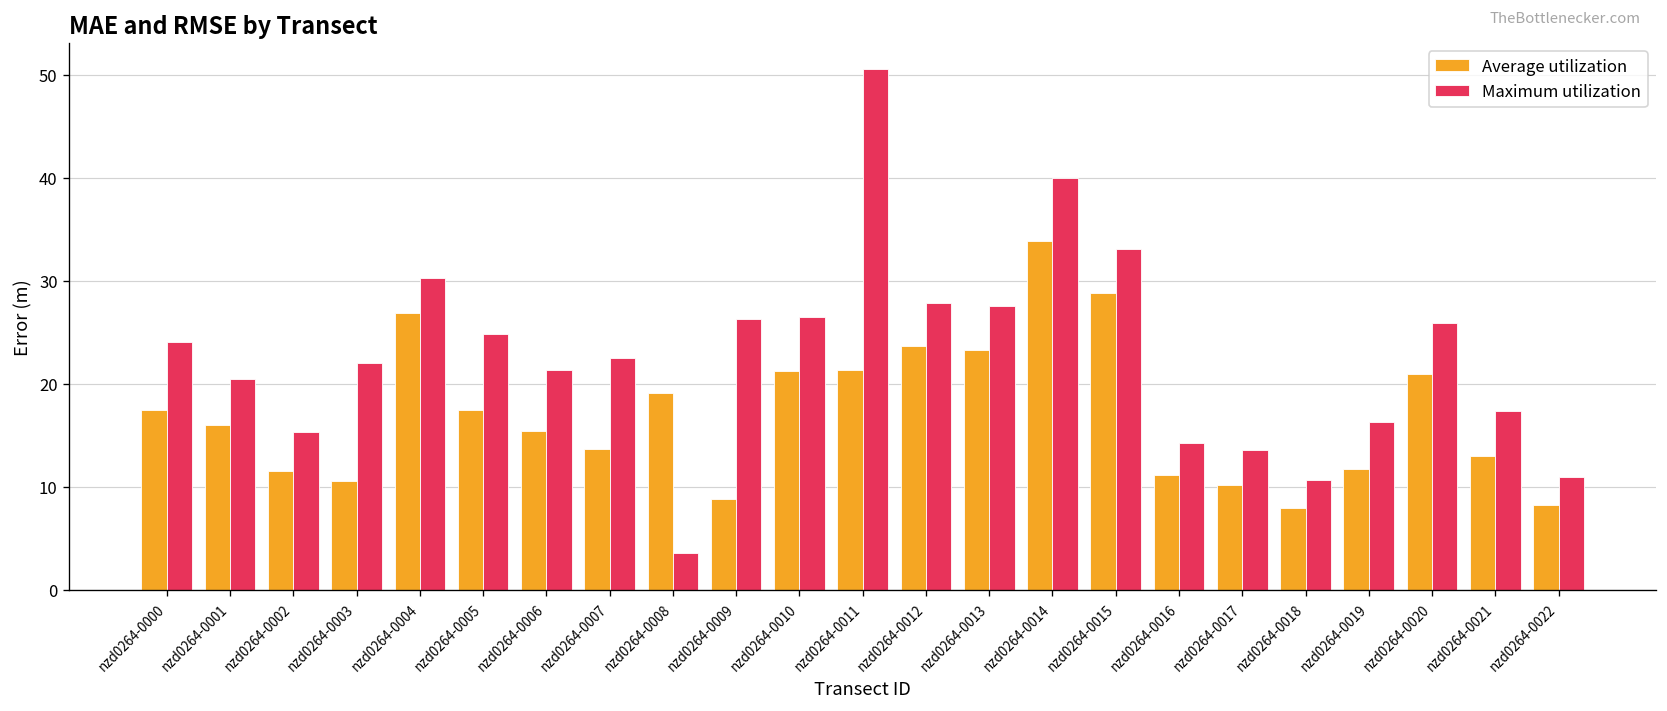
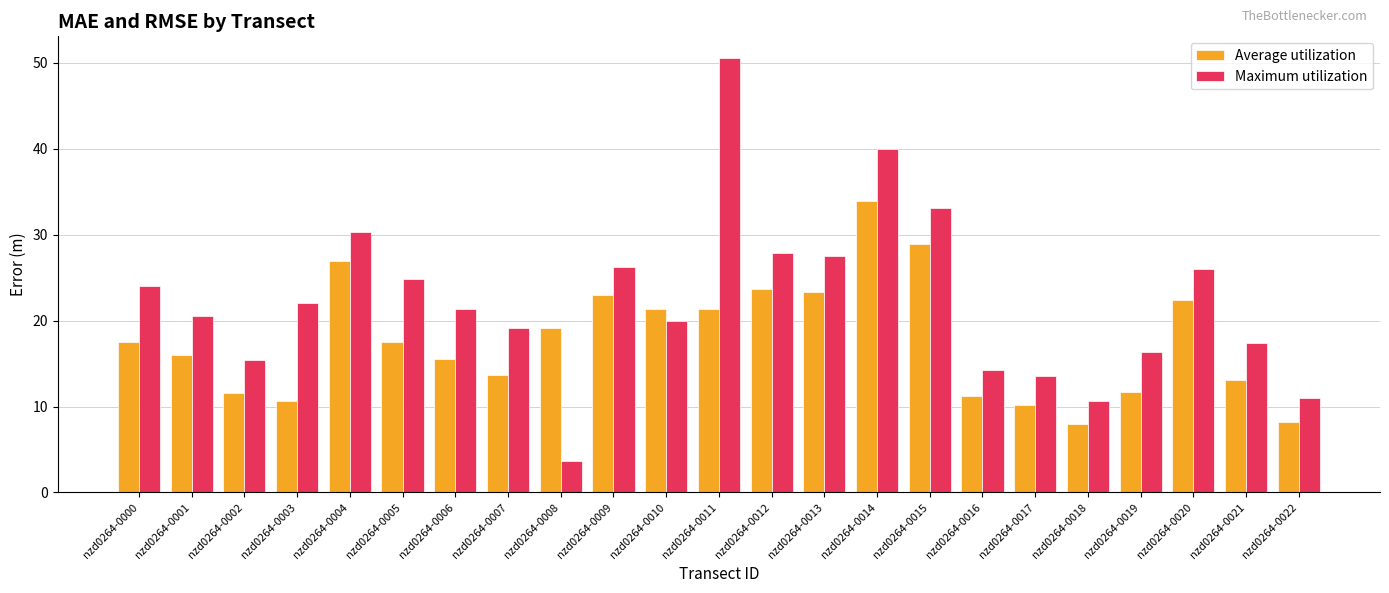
Maximum utilization, nzd0264-0007: 23 -> 19
Average utilization, nzd0264-0009: 9 -> 23
Maximum utilization, nzd0264-0010: 26 -> 20
Average utilization, nzd0264-0020: 21 -> 22
